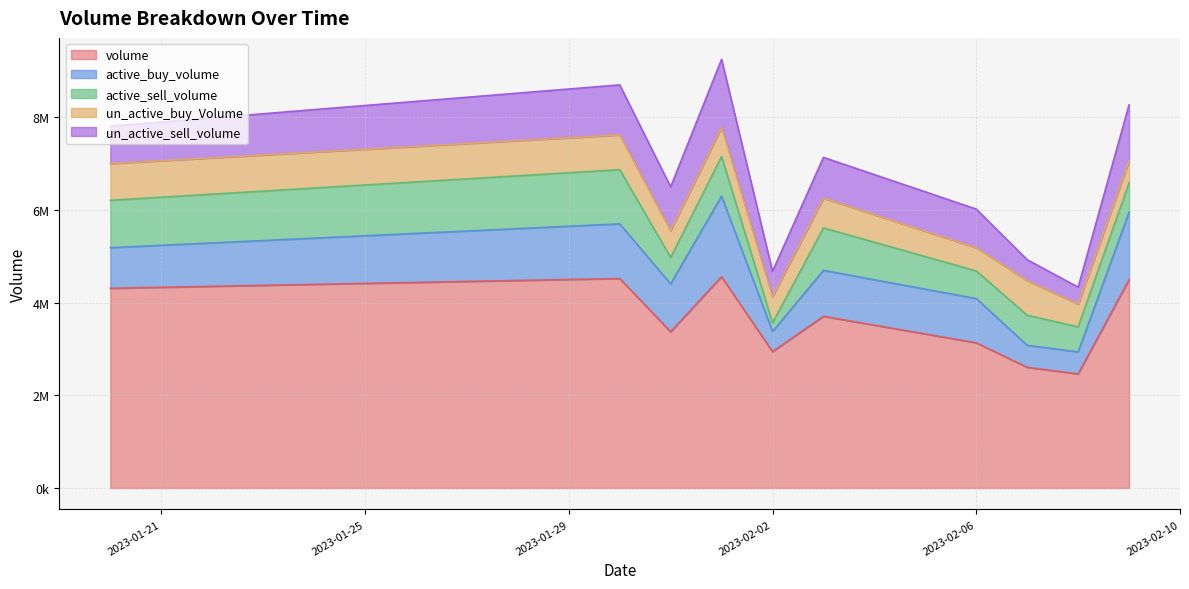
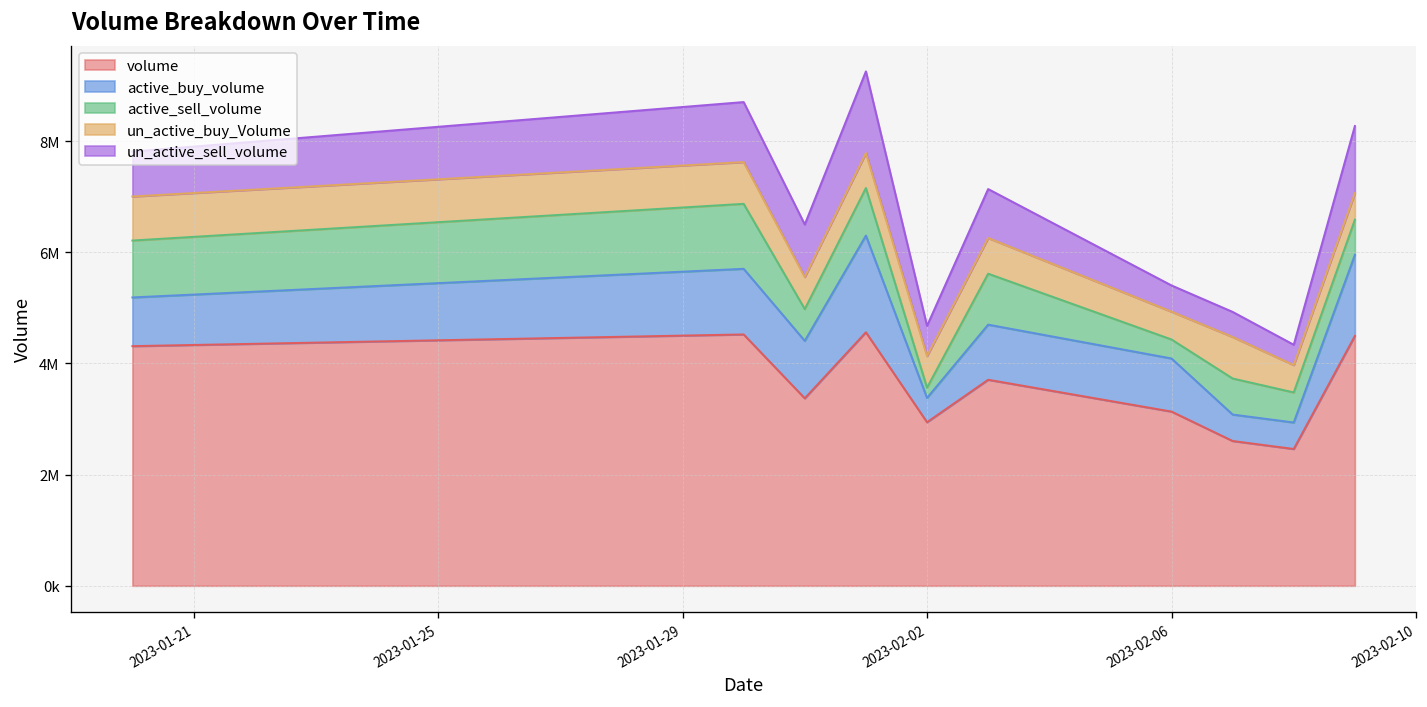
active_sell_volume, 2023-02-06: 600000 -> 300000
un_active_sell_volume, 2023-02-06: 800000 -> 500000
